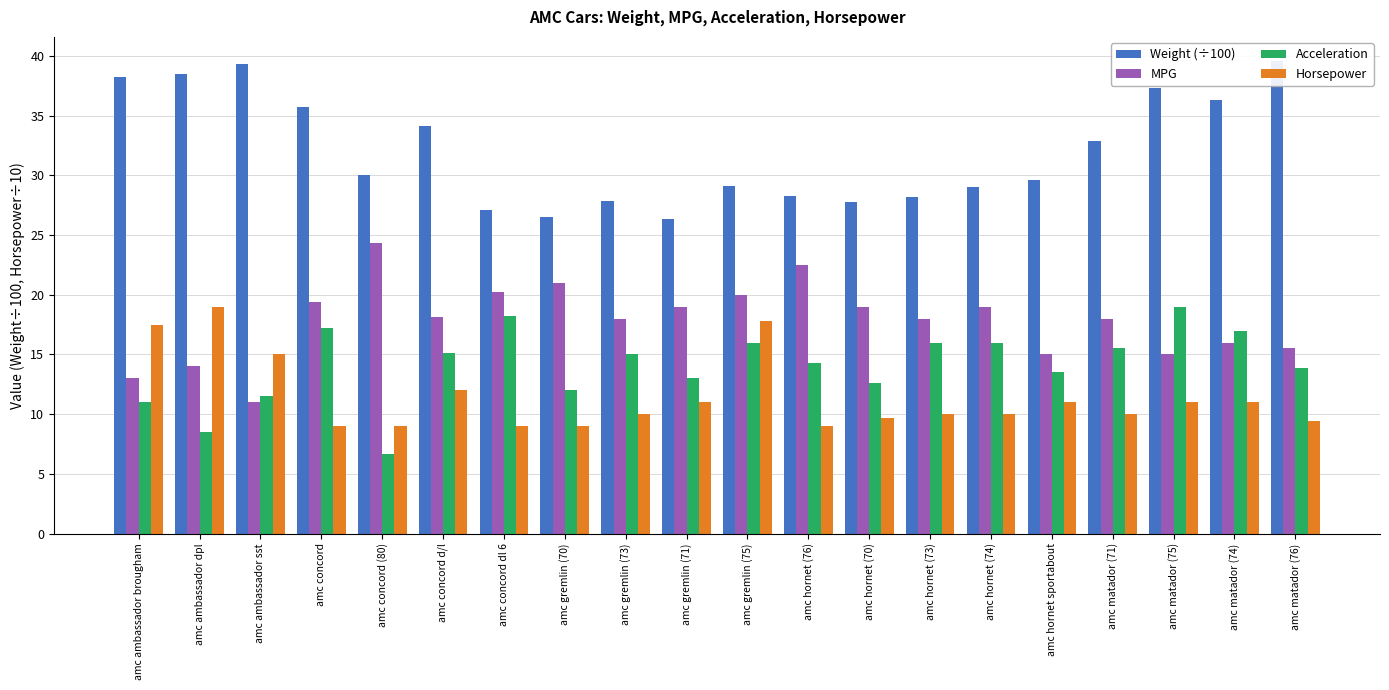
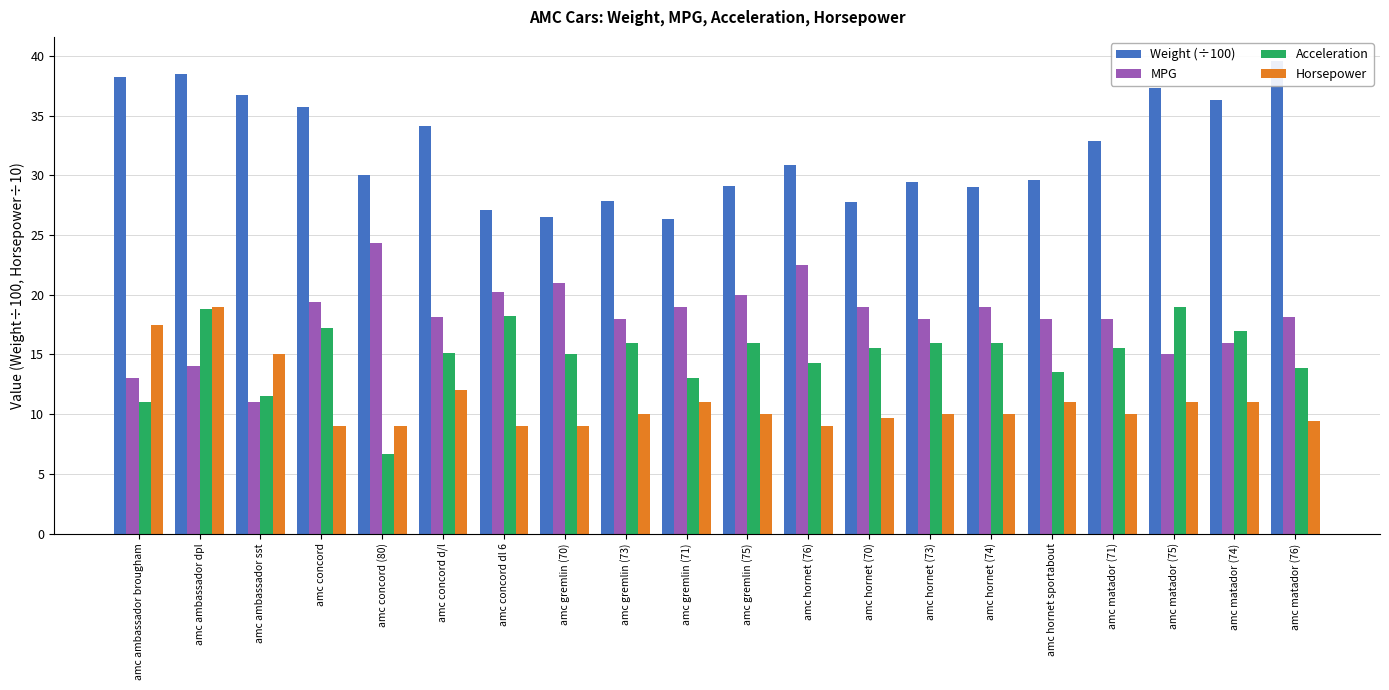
Acceleration, amc ambassador dpl: 8.5 -> 18.8
Weight (÷100), amc ambassador sst: 39.3 -> 36.7
Acceleration, amc gremlin (70): 12 -> 15
Acceleration, amc gremlin (73): 15 -> 16
Horsepower, amc gremlin (75): 17.8 -> 10.0
Weight (÷100), amc hornet (76): 28.3 -> 30.9
Acceleration, amc hornet (70): 12.6 -> 15.5
Weight (÷100), amc hornet (73): 28.2 -> 29.5
MPG, amc hornet sportabout: 15 -> 18
MPG, amc matador (76): 15.5 -> 18.1
